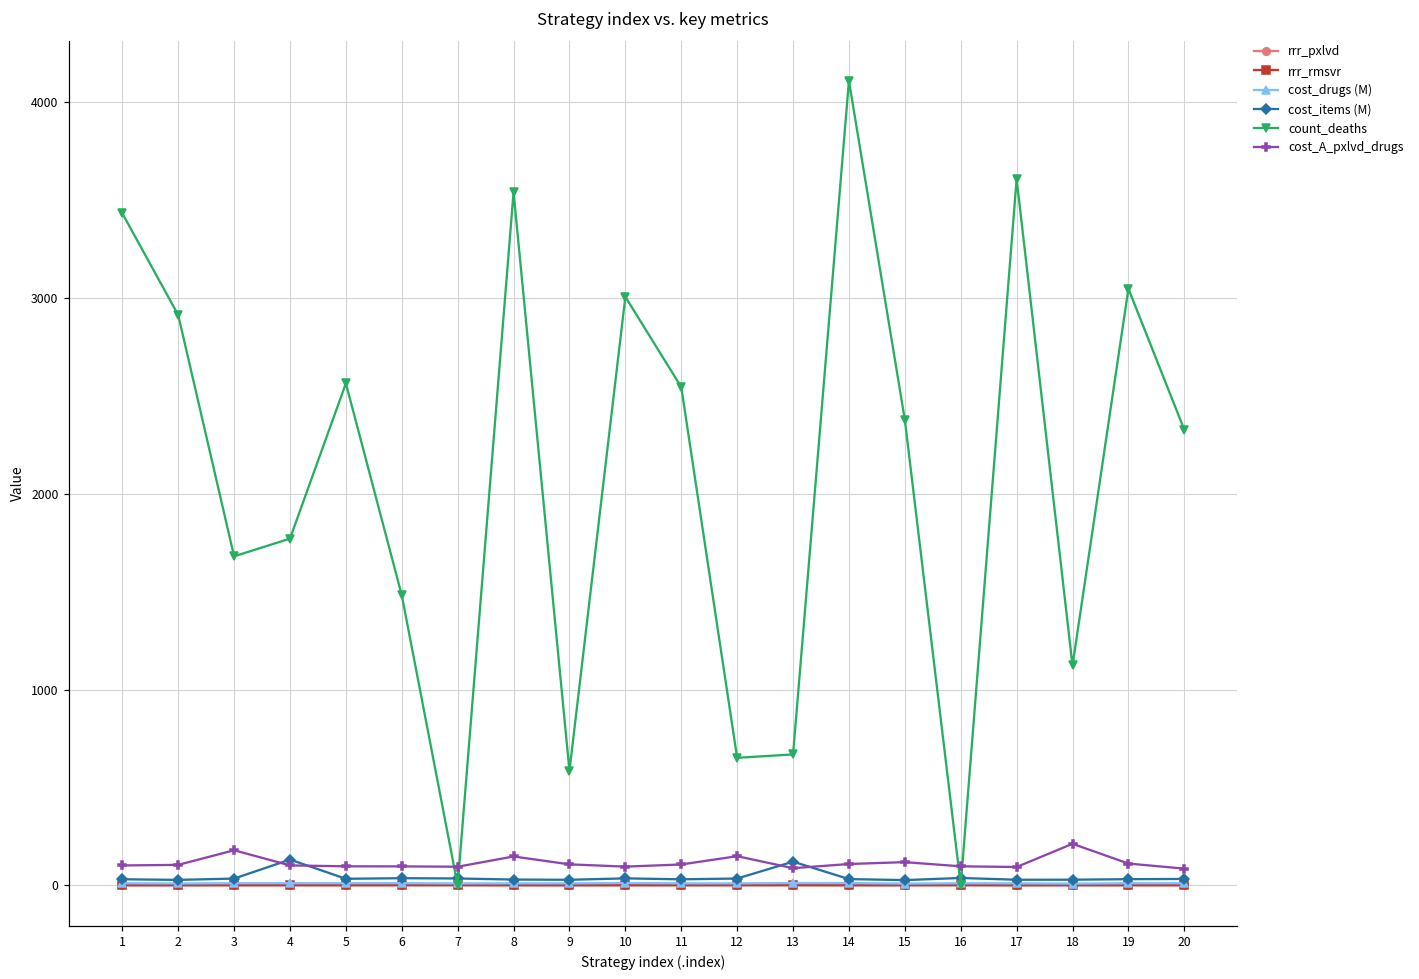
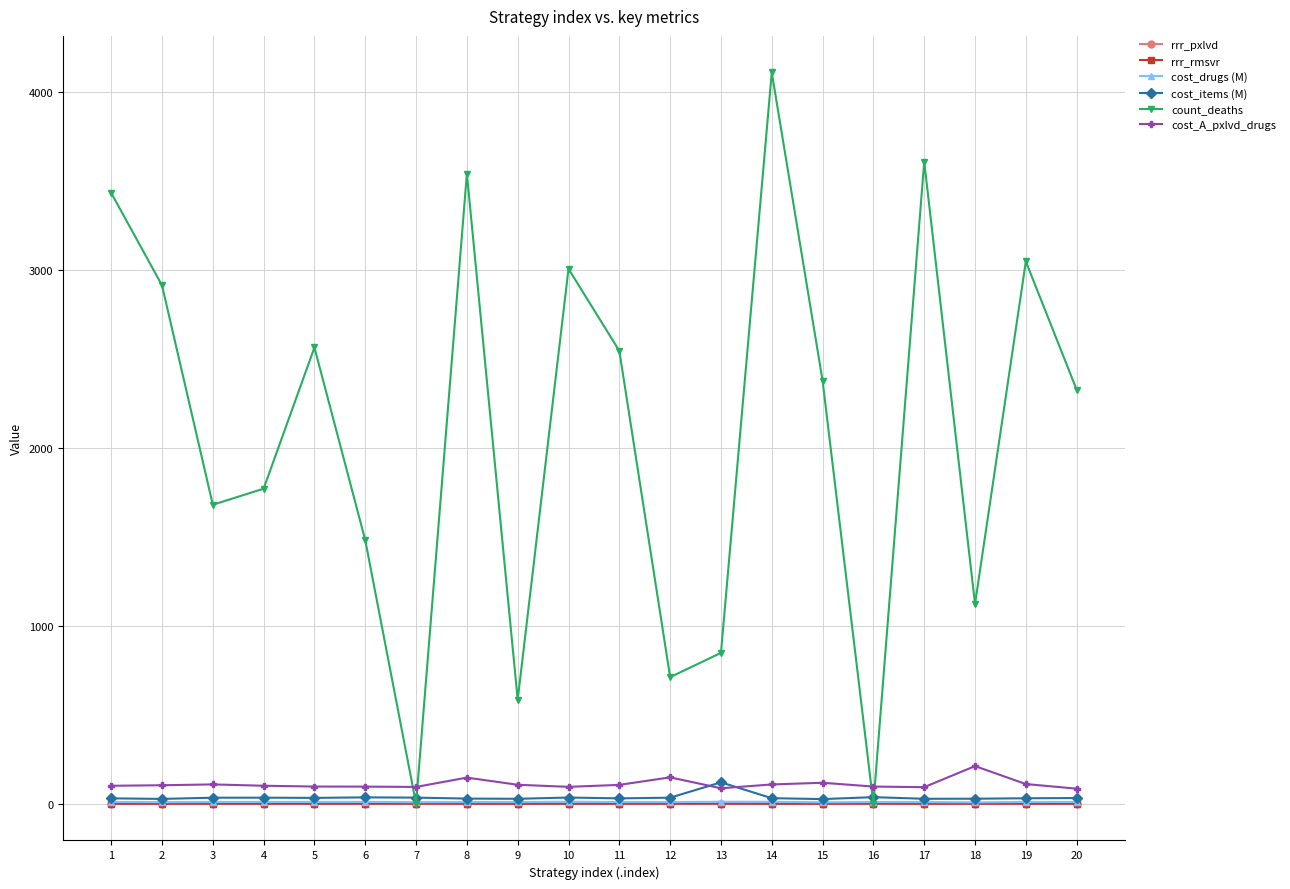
cost_A_pxlvd_drugs, 3: 180 -> 110
cost_items (M), 4: 130 -> 30
count_deaths, 12: 650 -> 710
count_deaths, 13: 670 -> 850
